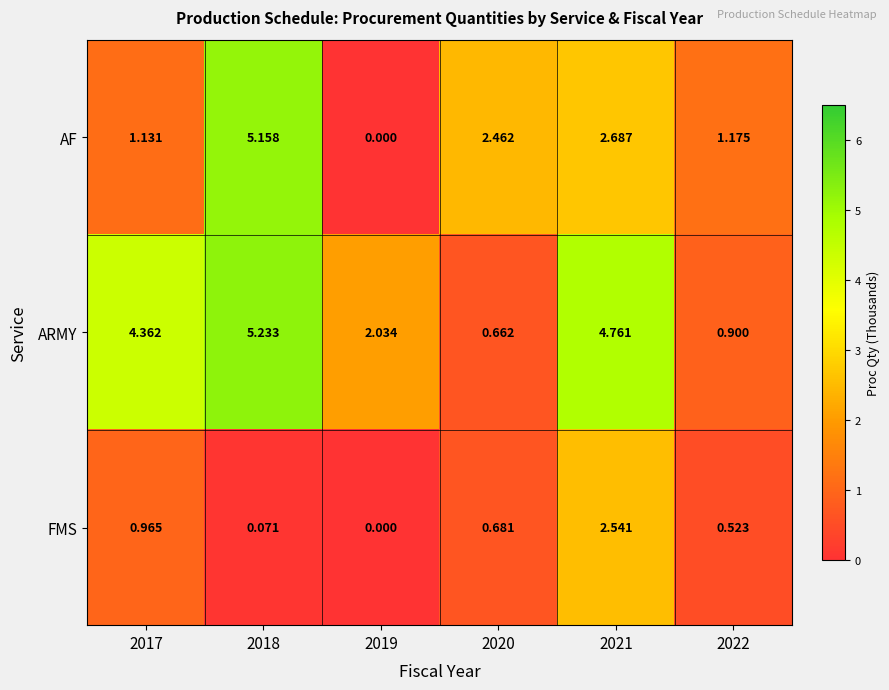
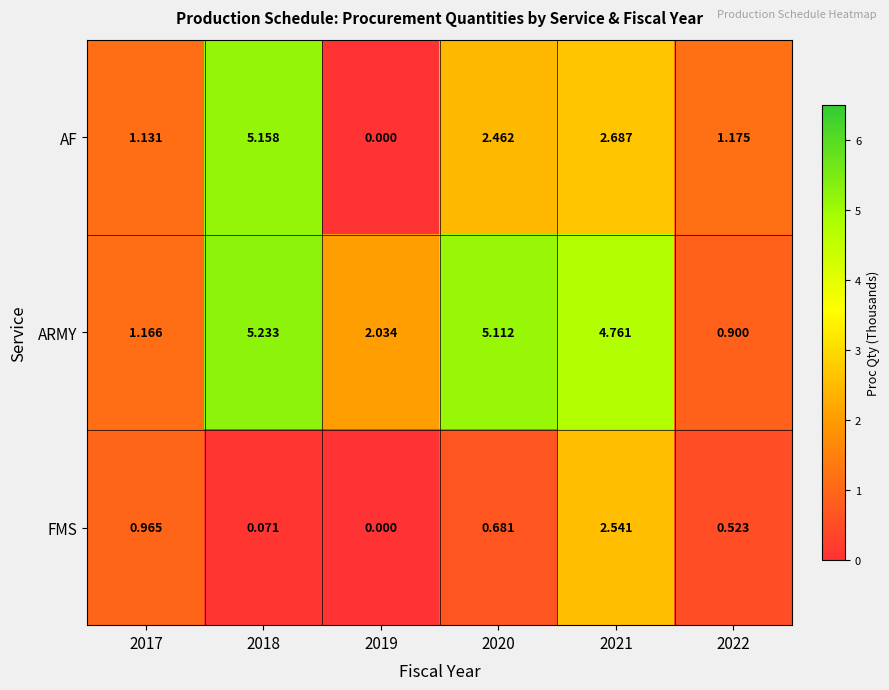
ARMY, 2017: 4.362 -> 1.166
ARMY, 2020: 0.662 -> 5.112
